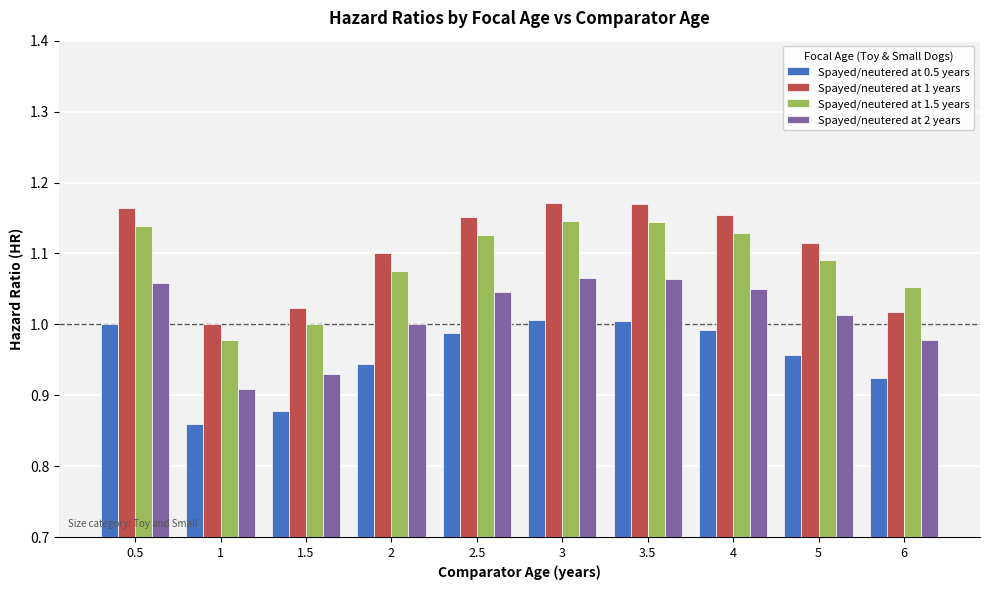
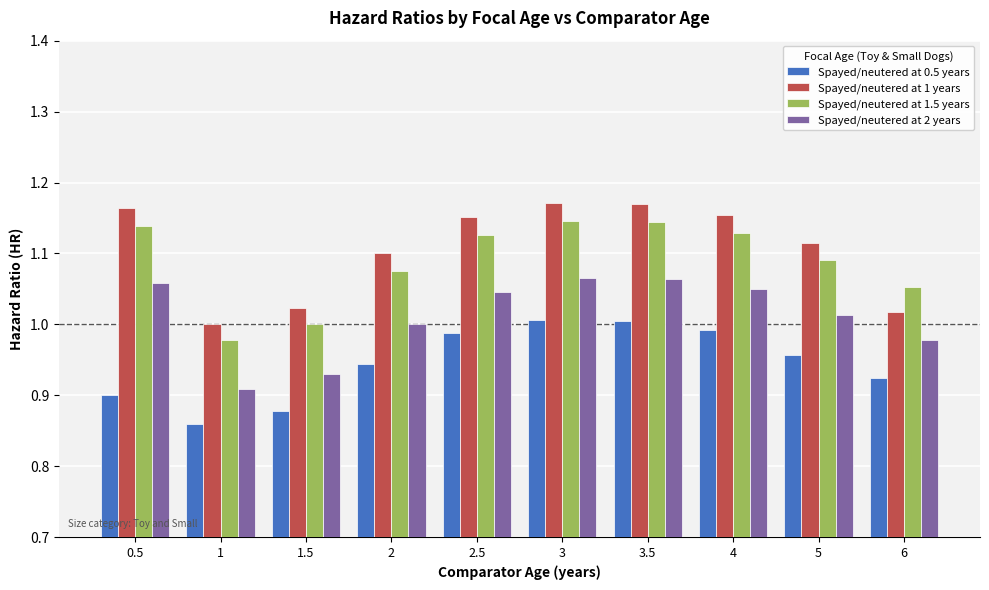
Spayed/neutered at 0.5 years, 0.5: 1.0 -> 0.9
